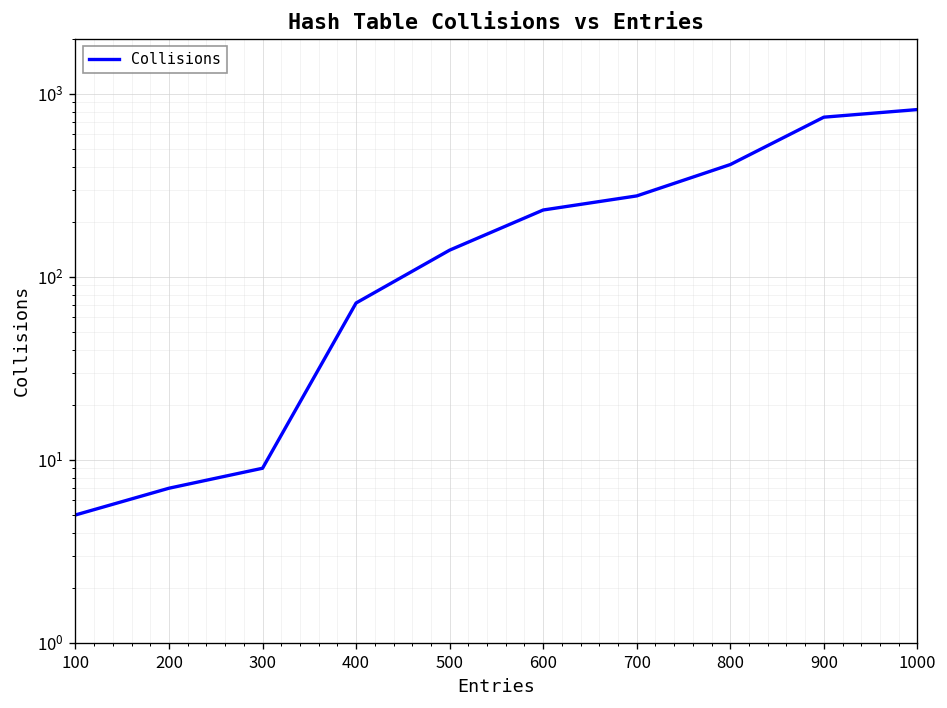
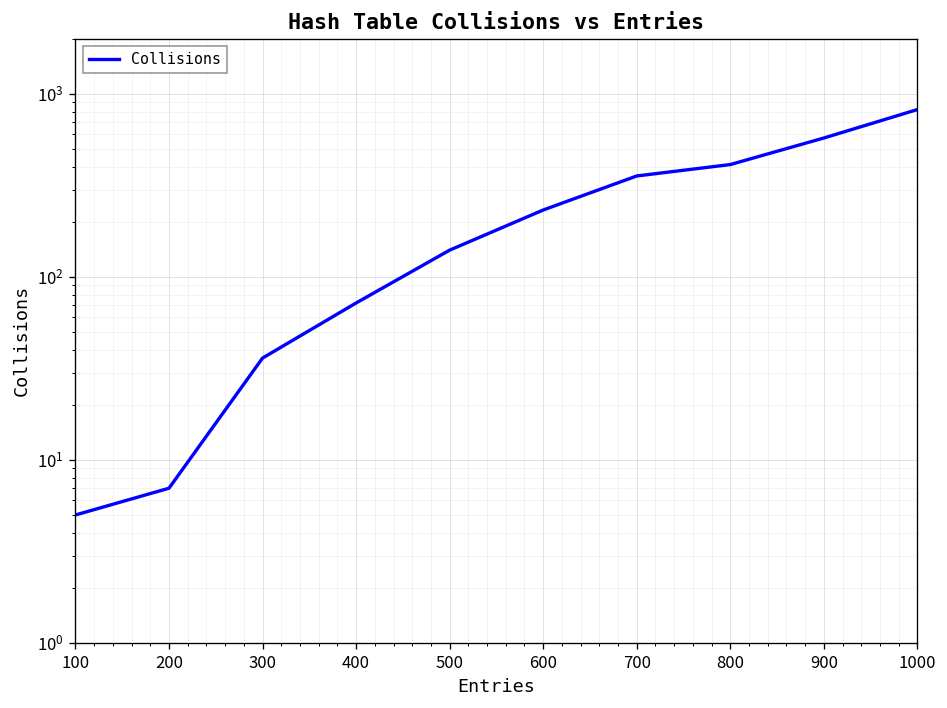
300: 9 -> 36
700: 280 -> 360
900: 700 -> 570
